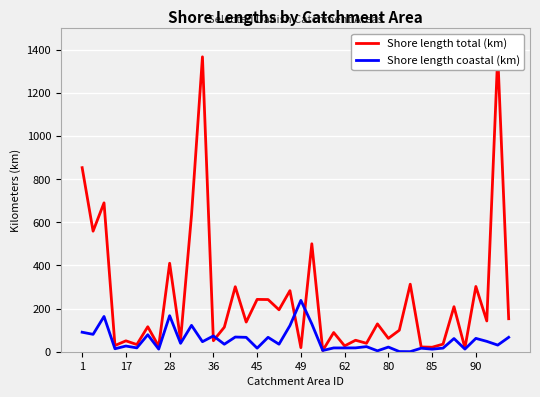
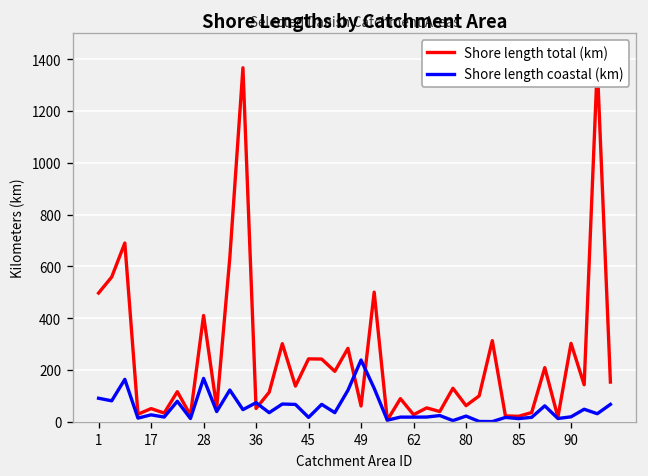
Shore length total (km), 1: 850 -> 500
Shore length total (km), 49: 20 -> 60
Shore length coastal (km), 90: 60 -> 20
